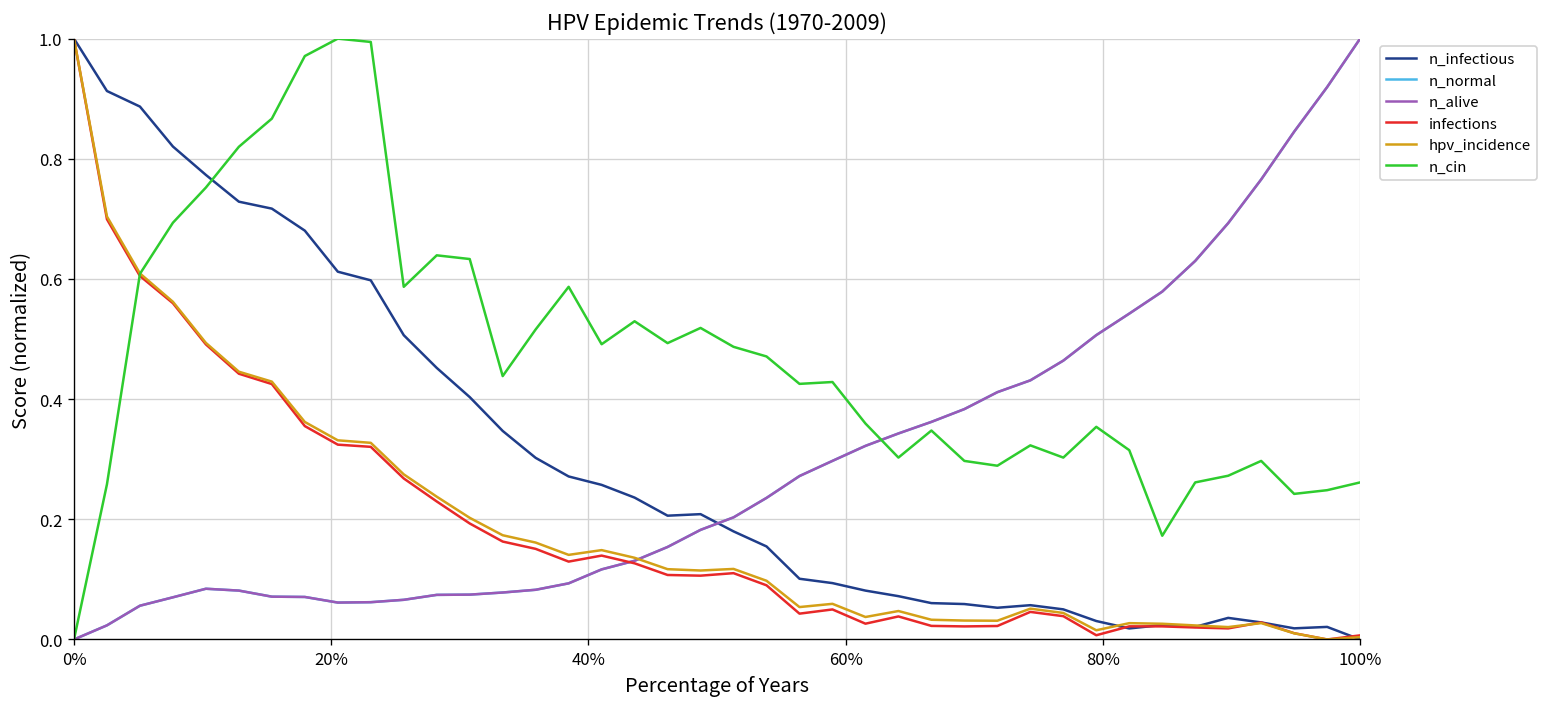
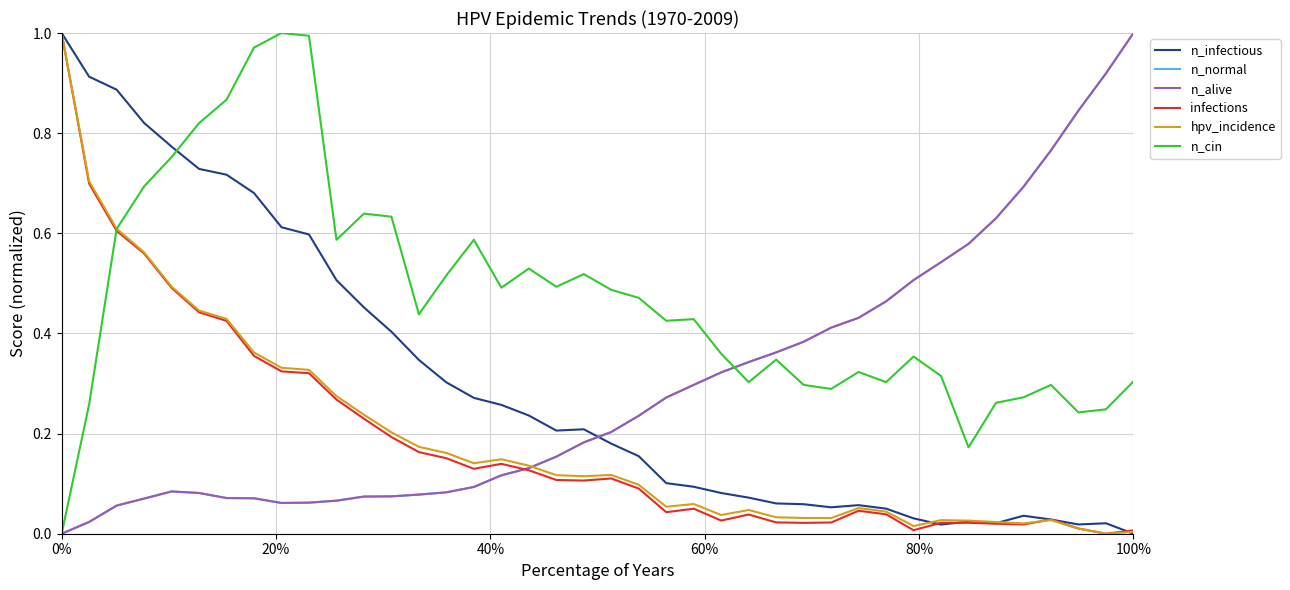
n_cin, 100%: 0.26 -> 0.30
